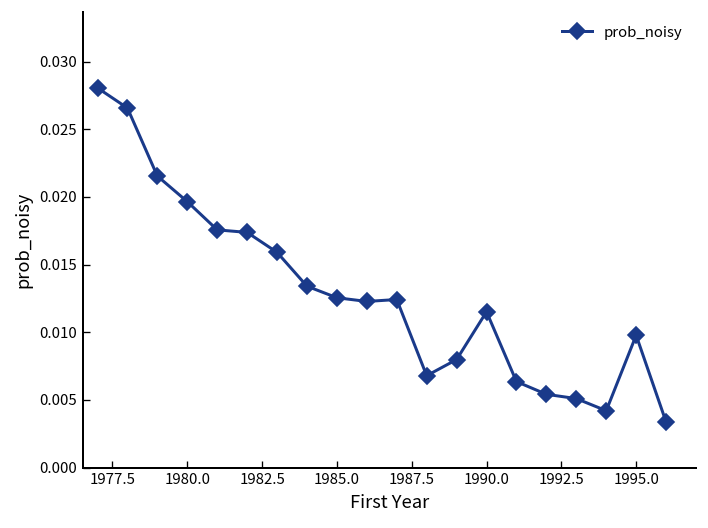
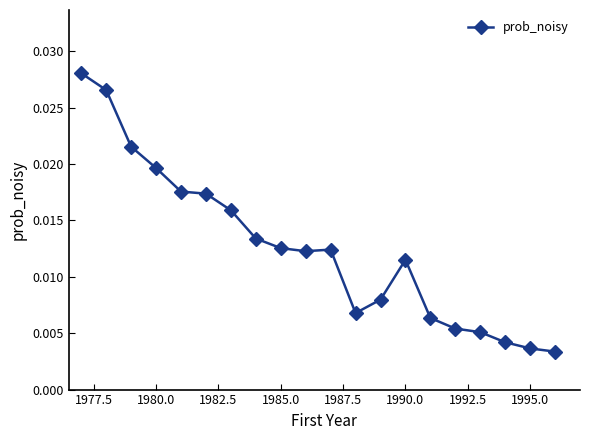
1995.0: 0.0098 -> 0.0037
